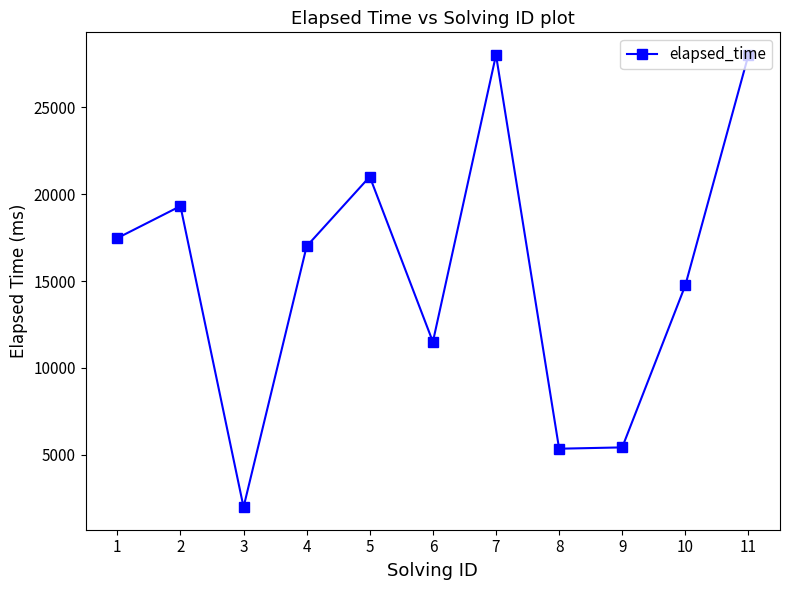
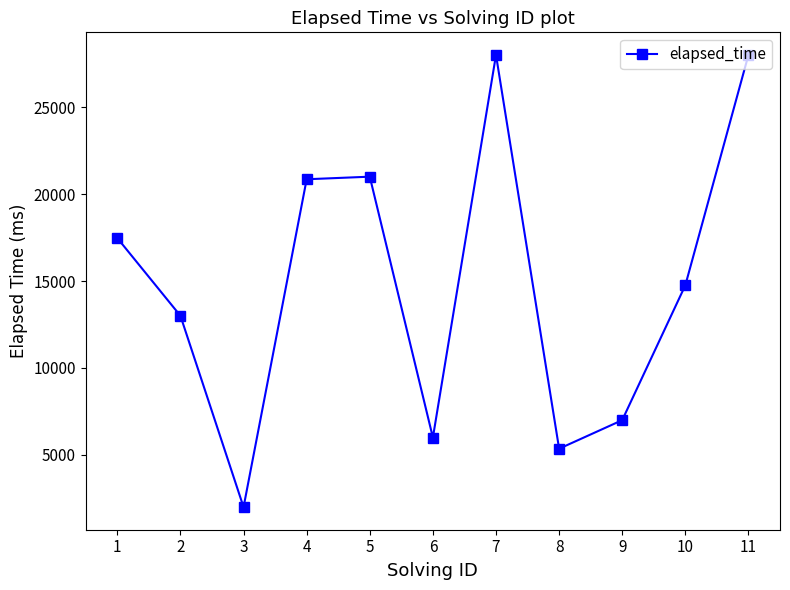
2: 19300 -> 13000
4: 17000 -> 20900
6: 11500 -> 6000
9: 5400 -> 7000
